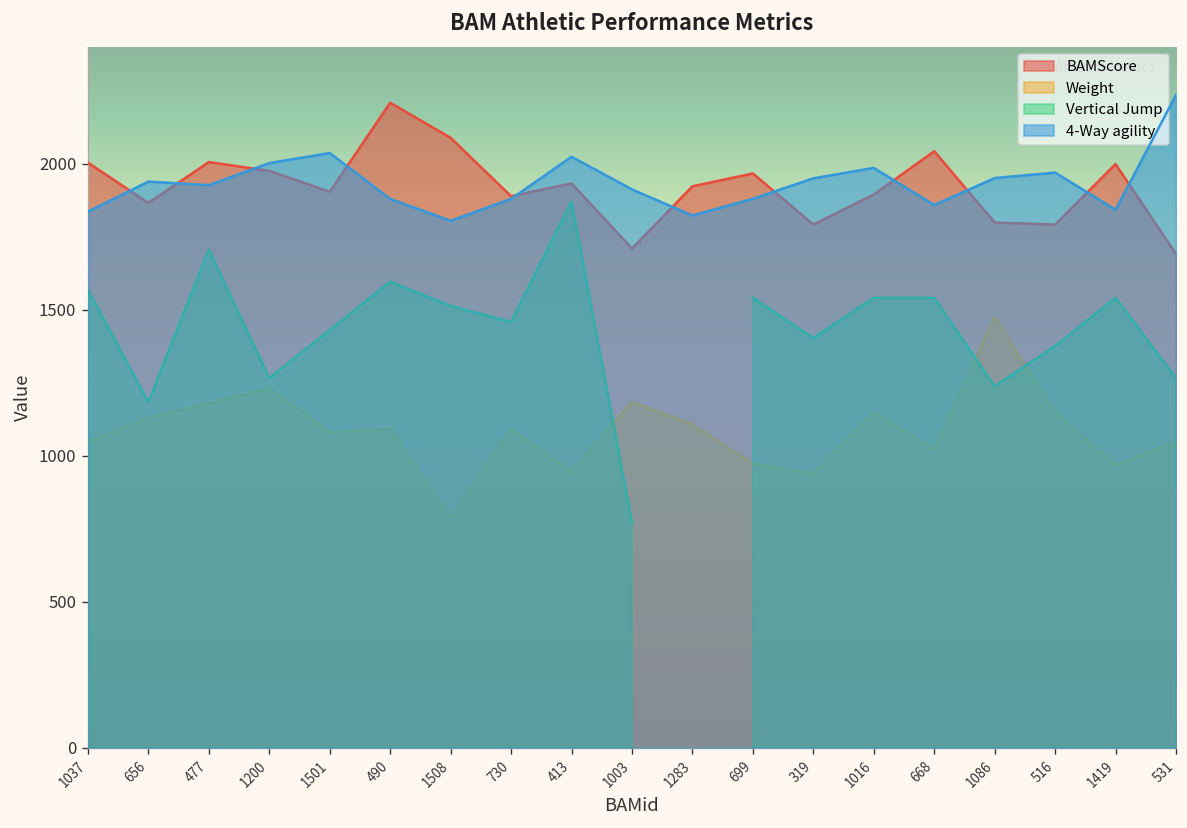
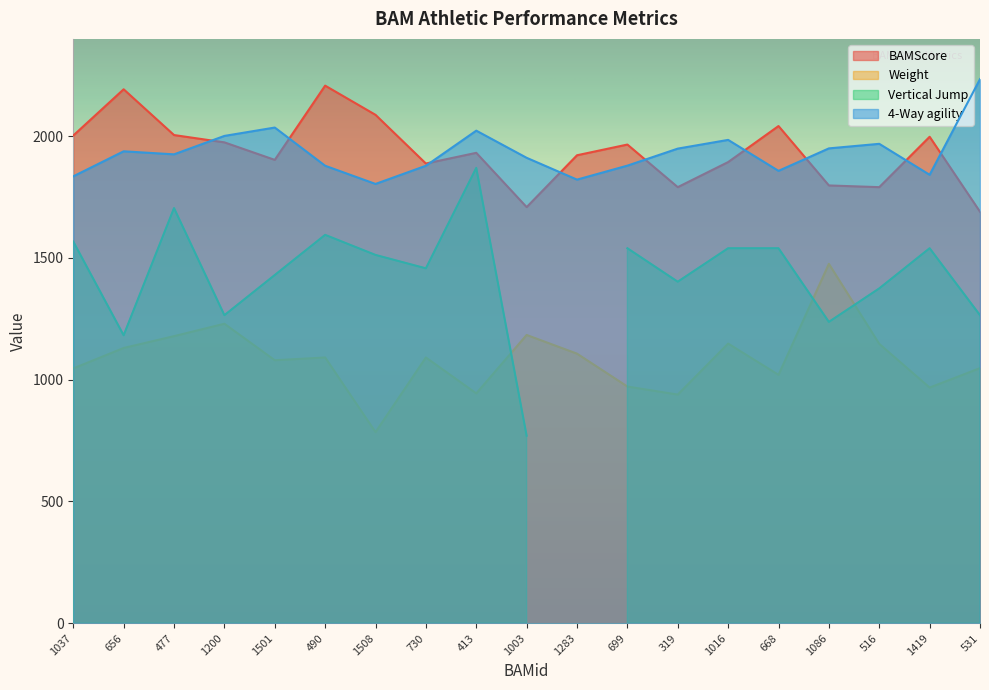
BAMScore, 656: 1870 -> 2190
